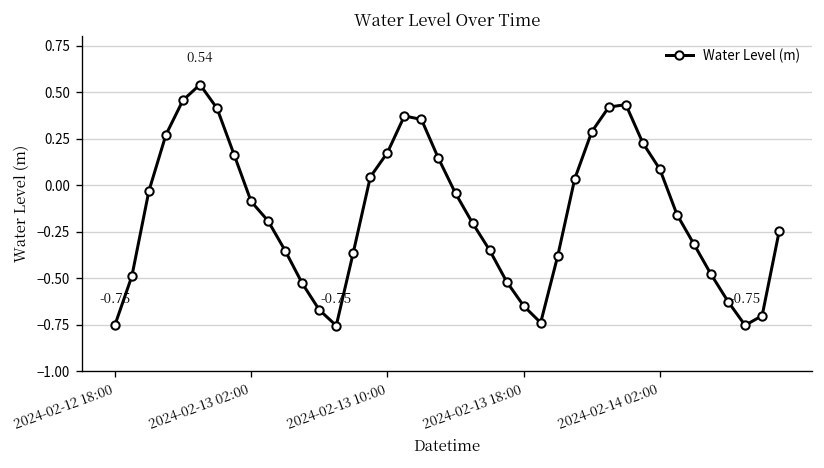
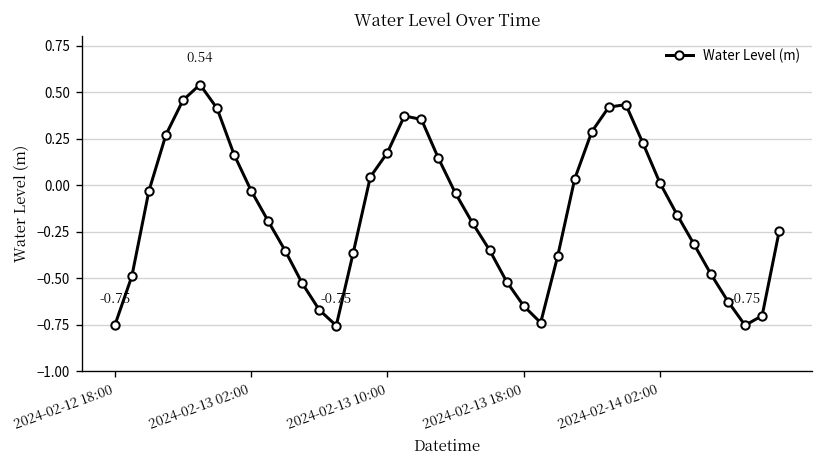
2024-02-13 02:00: -0.09 -> -0.03
2024-02-14 02:00: 0.09 -> 0.01
